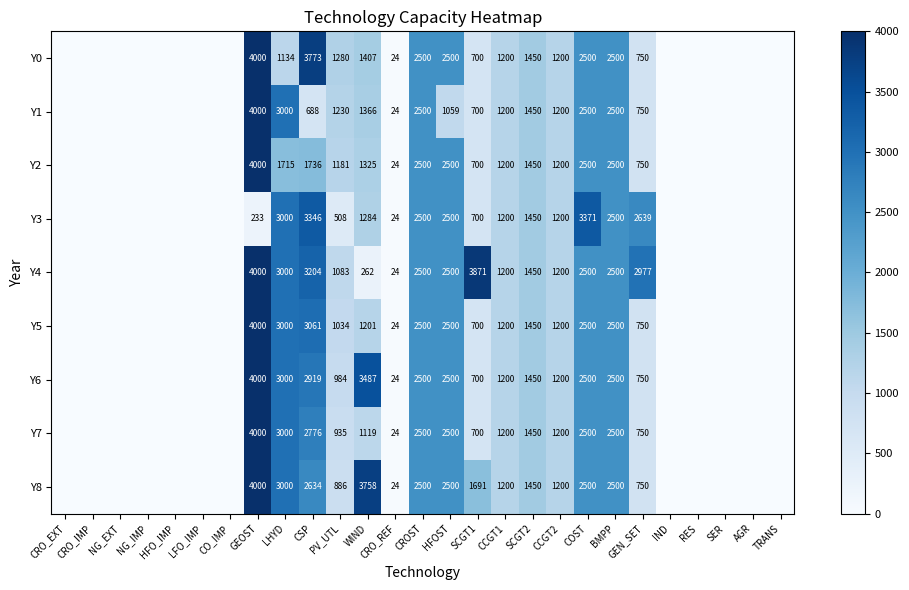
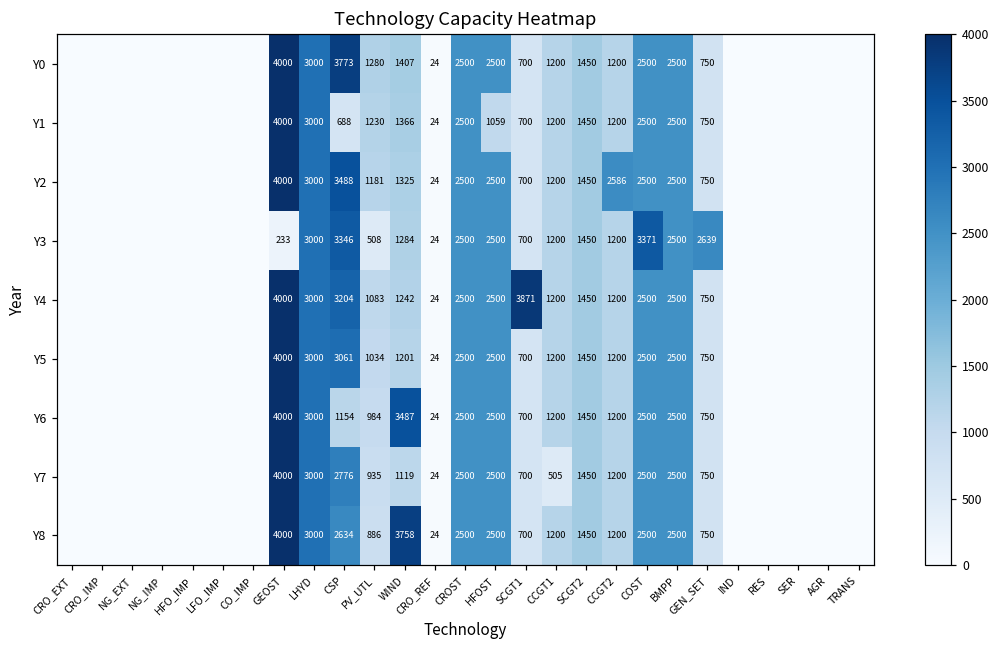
Y0, LHYD: 1134 -> 3000
Y2, LHYD: 1715 -> 3000
Y2, CSP: 1736 -> 3488
Y2, CCGT2: 1200 -> 2586
Y4, WIND: 262 -> 1242
Y4, GEN_SET: 2977 -> 750
Y6, CSP: 2919 -> 1154
Y7, CCGT1: 1200 -> 505
Y8, SCGT1: 1691 -> 700
